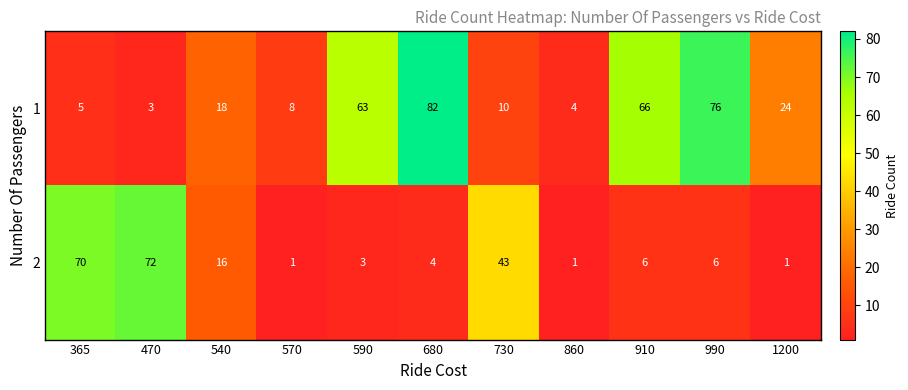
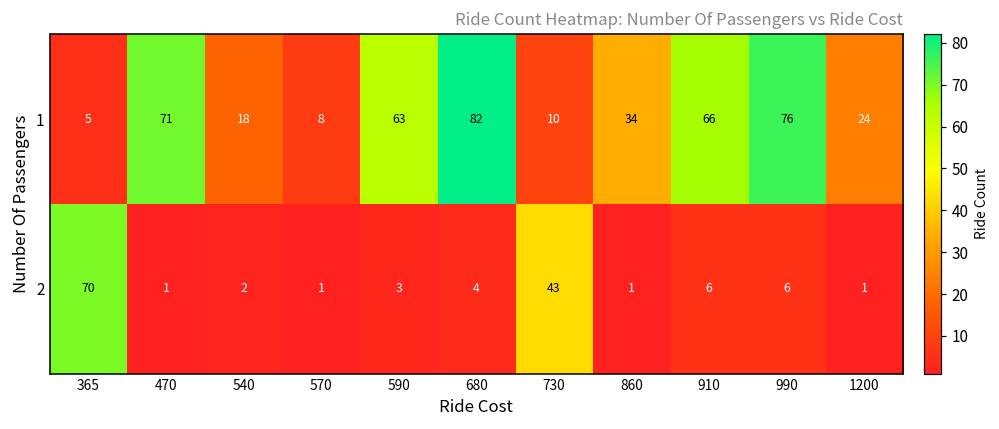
1, 470: 3 -> 71
1, 860: 4 -> 34
2, 470: 72 -> 1
2, 540: 16 -> 2
